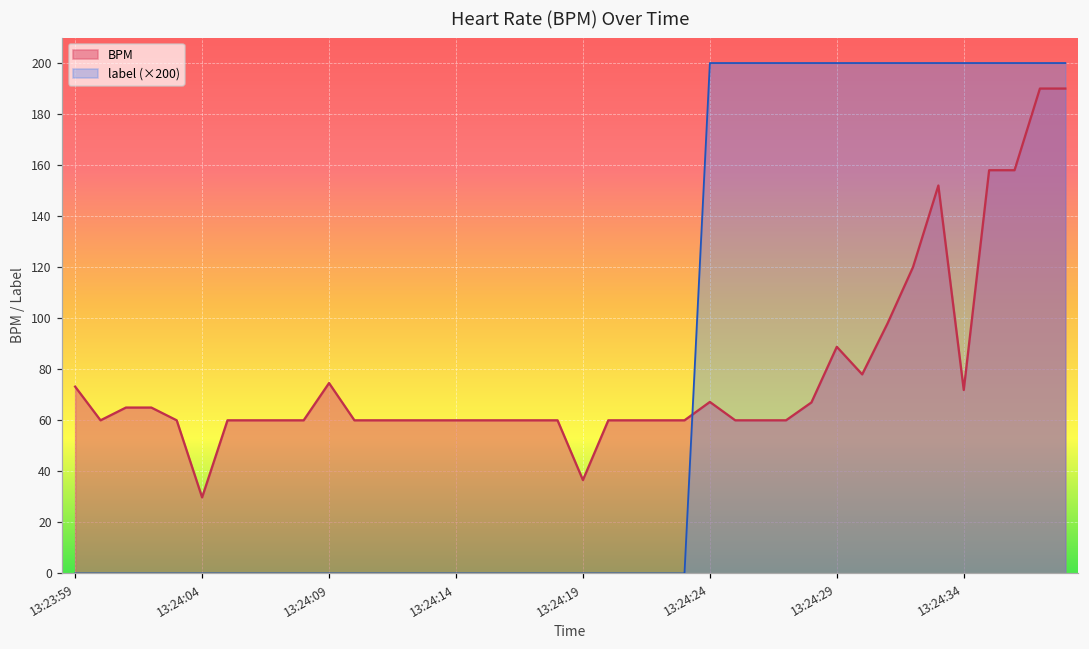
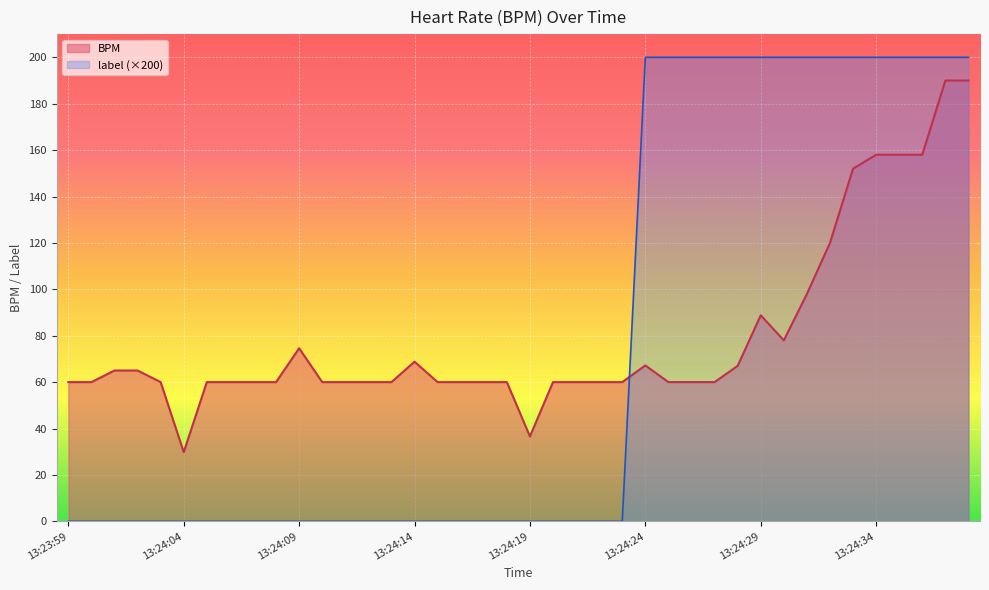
BPM, 13:23:59: 73 -> 60
BPM, 13:24:14: 60 -> 69
BPM, 13:24:34: 72 -> 158
